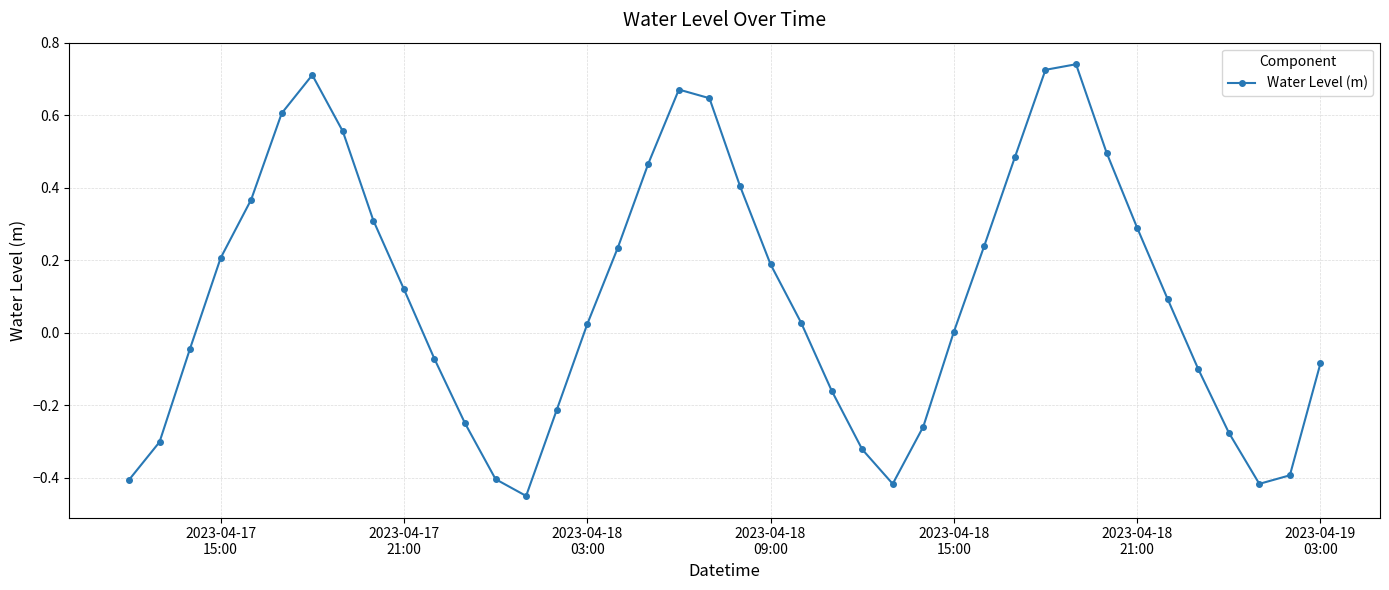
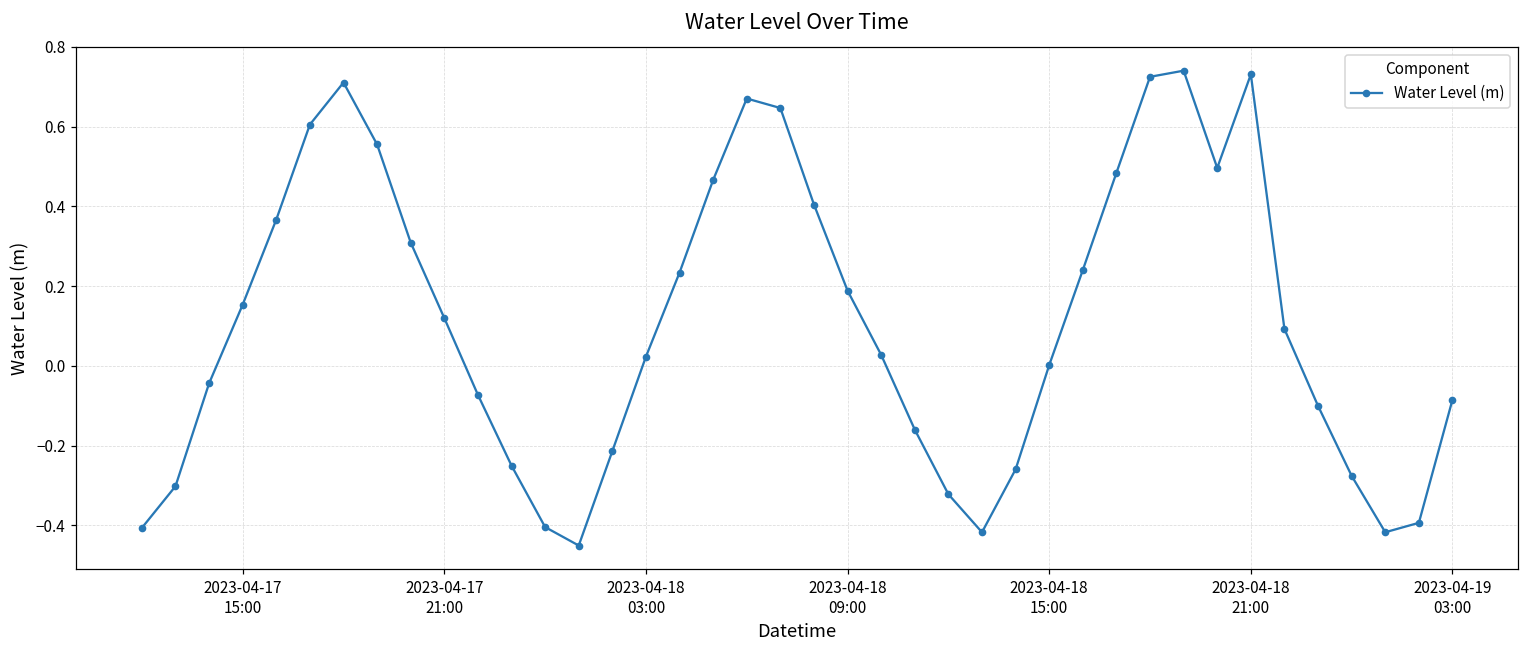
2023-04-17 15:00: 0.21 -> 0.15
2023-04-18 21:00: 0.29 -> 0.73
